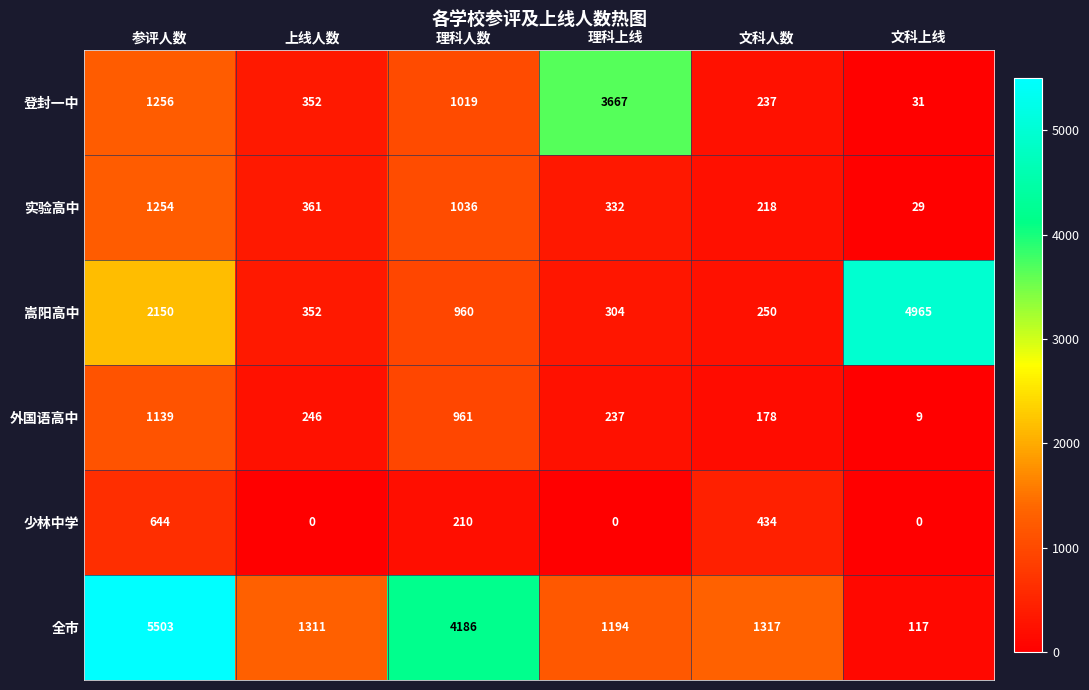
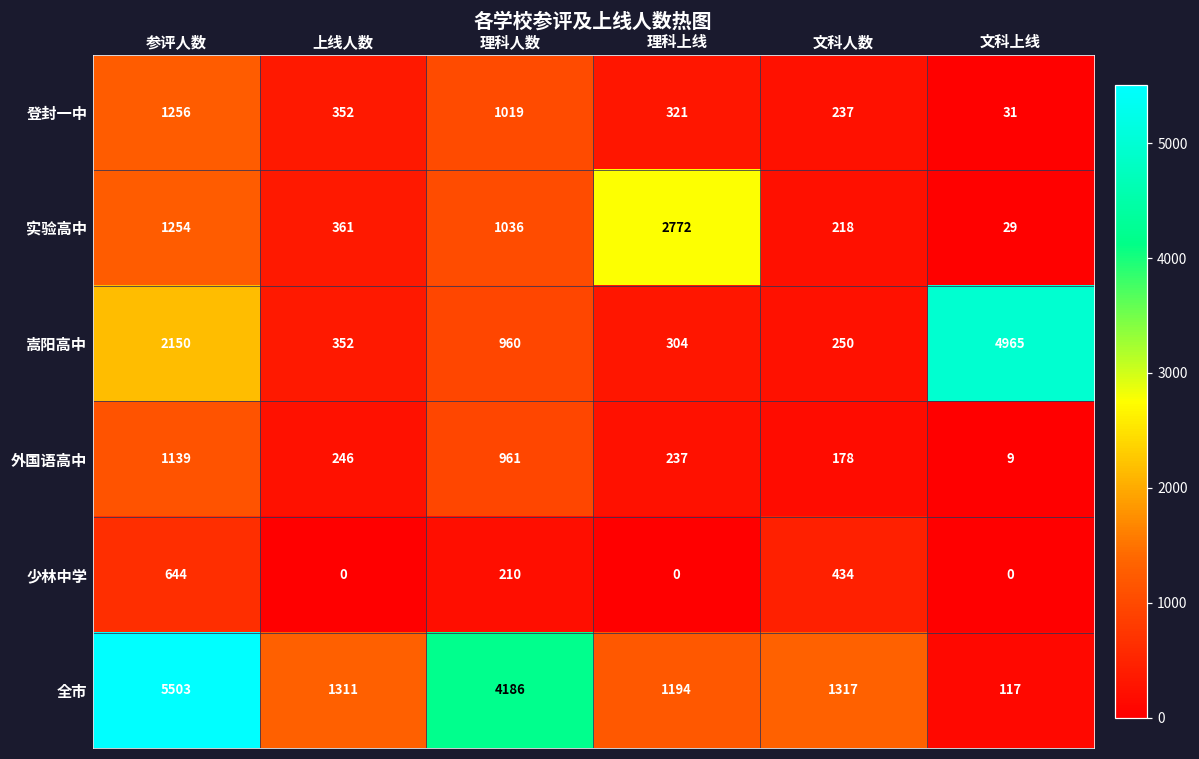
登封一中, 理科上线: 3667 -> 321
实验高中, 理科上线: 332 -> 2772
